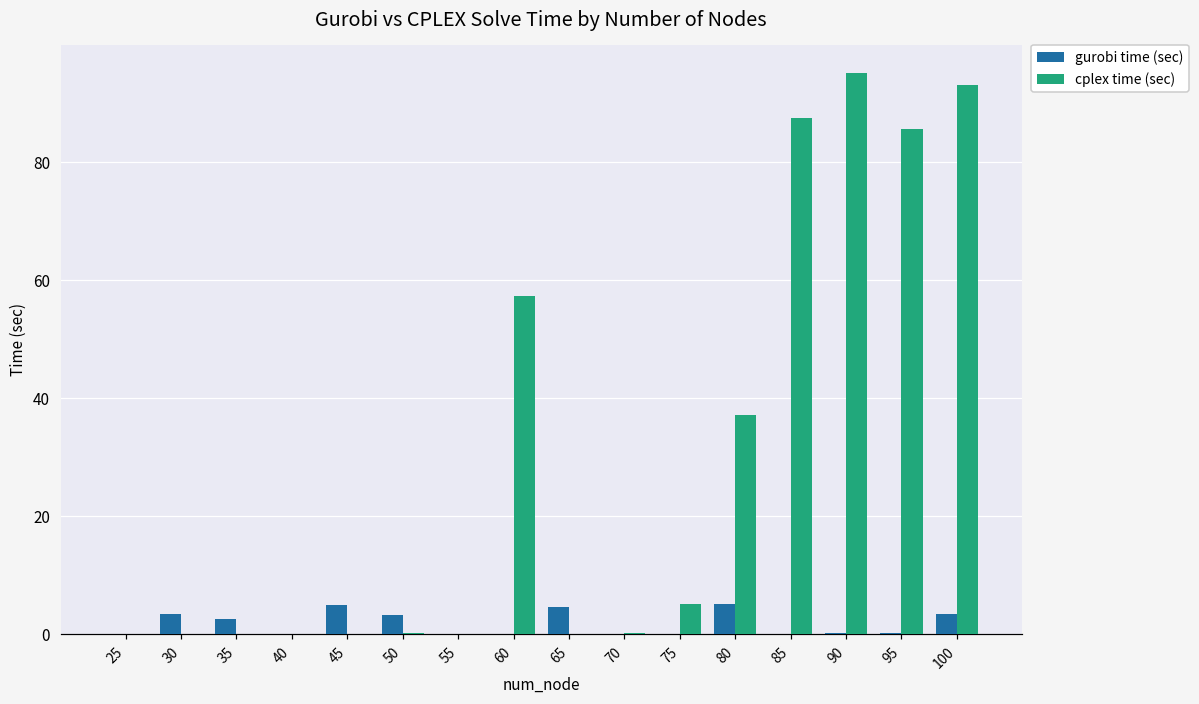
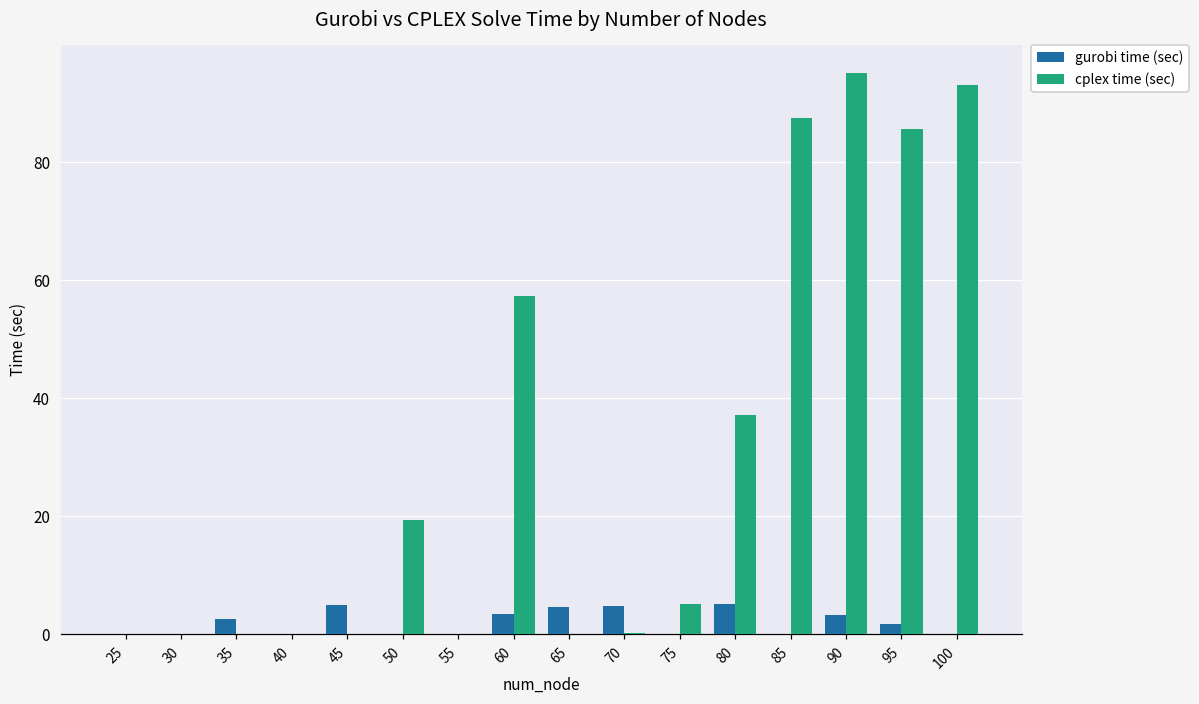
gurobi time (sec), 30: 3 -> 0
gurobi time (sec), 50: 3 -> 0
cplex time (sec), 50: 0 -> 19
gurobi time (sec), 60: 0 -> 3
gurobi time (sec), 70: 0 -> 5
gurobi time (sec), 90: 0 -> 3
gurobi time (sec), 95: 0 -> 2
gurobi time (sec), 100: 3 -> 0
